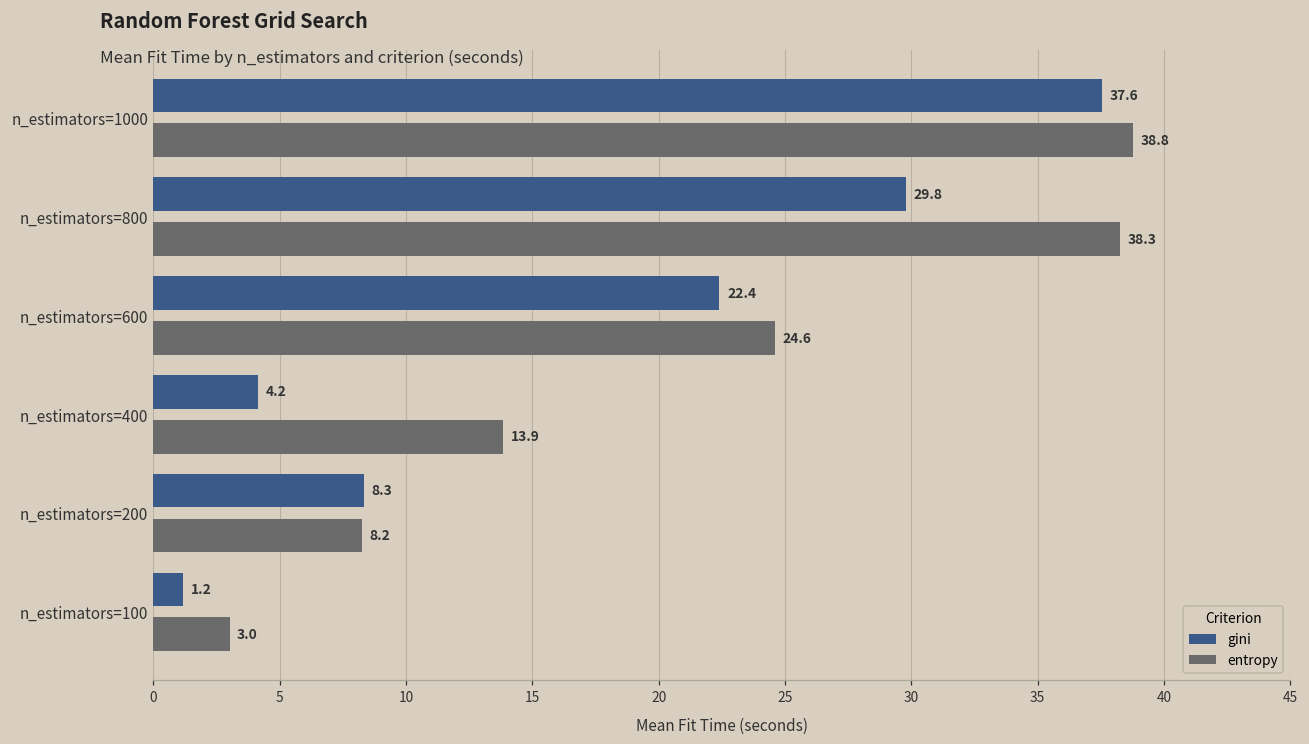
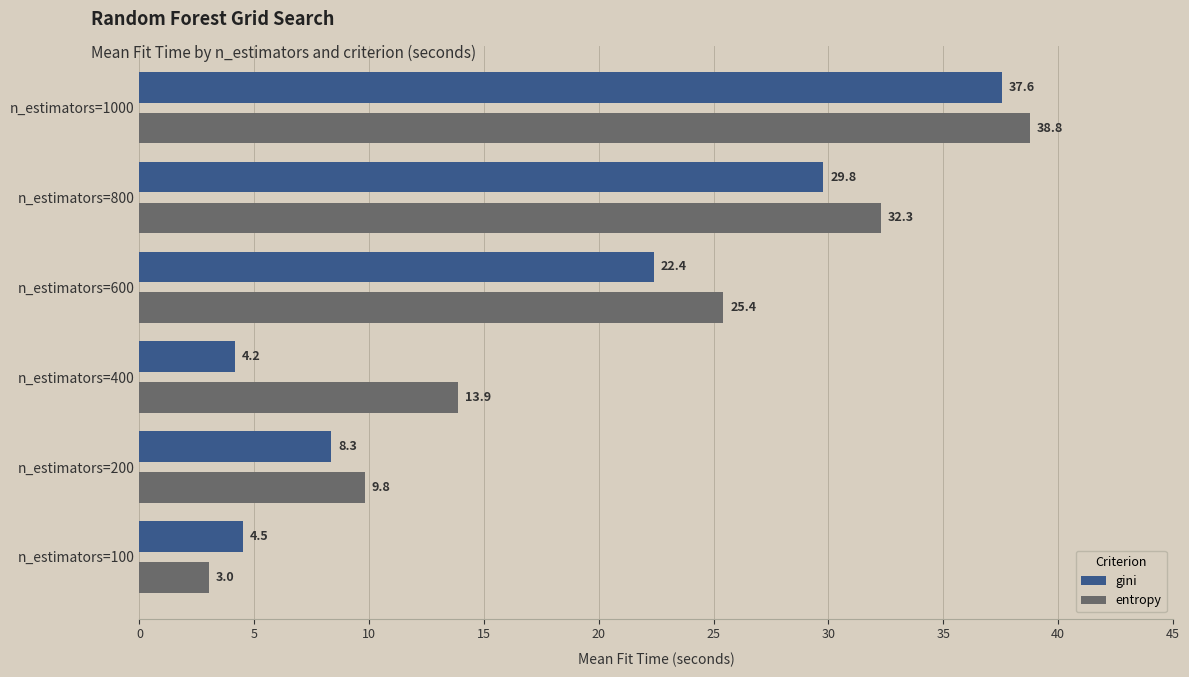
entropy, n_estimators=800: 38.3 -> 32.3
entropy, n_estimators=600: 24.6 -> 25.4
entropy, n_estimators=200: 8.2 -> 9.8
gini, n_estimators=100: 1.2 -> 4.5
